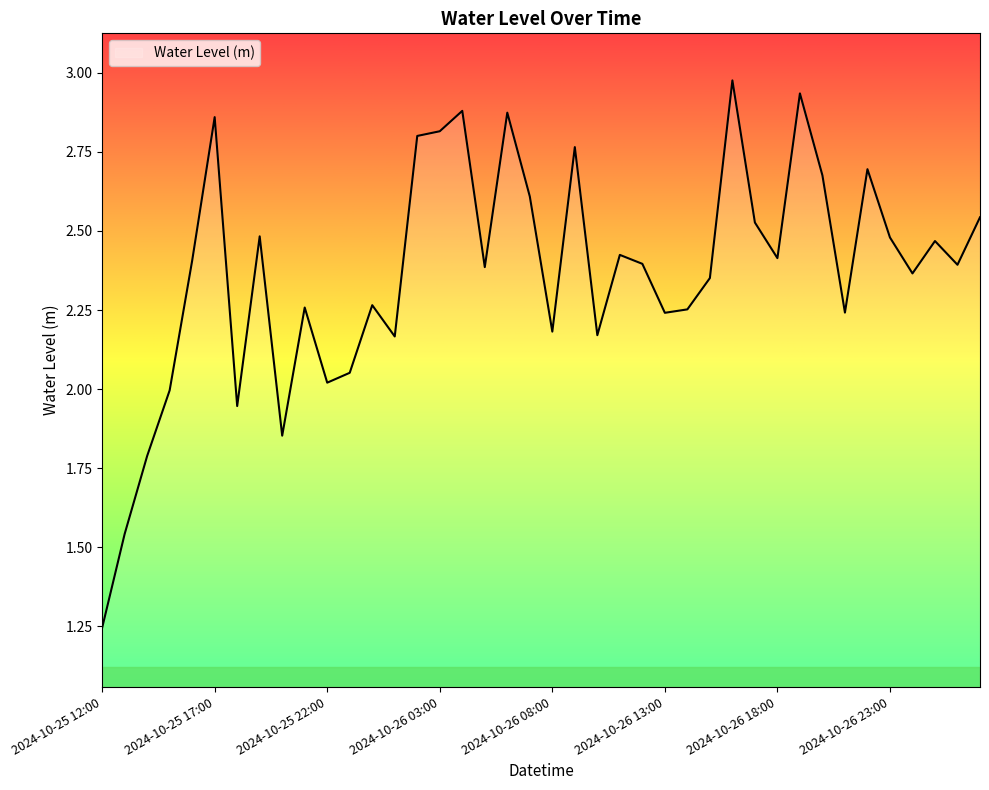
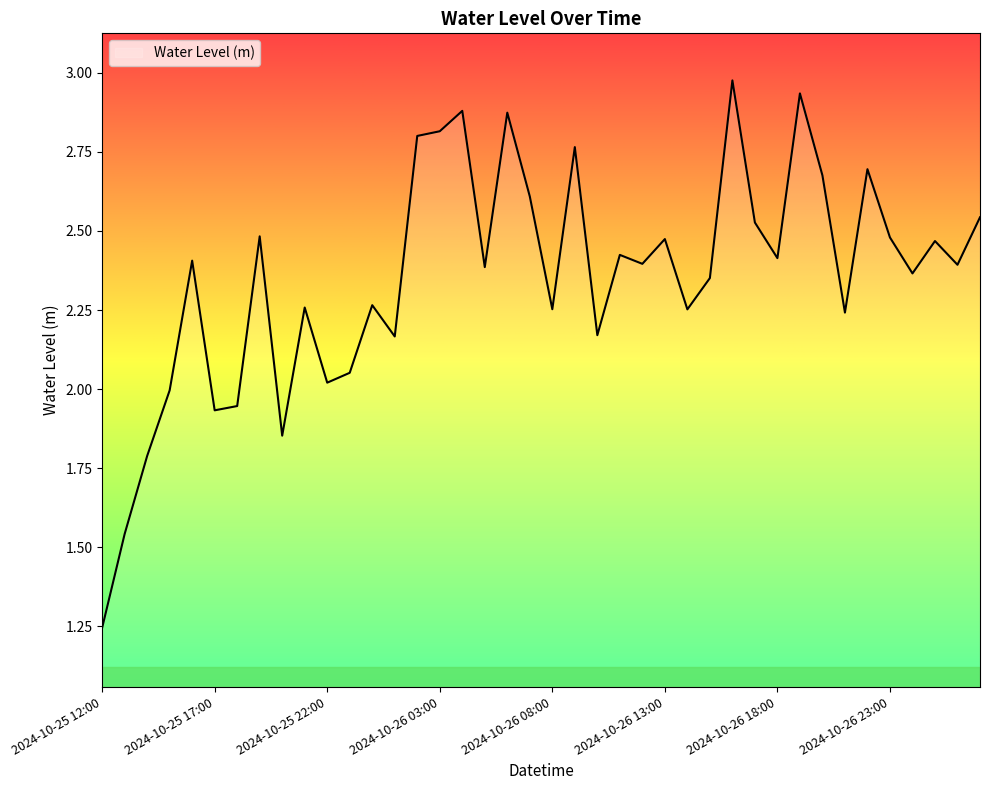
2024-10-25 17:00: 2.86 -> 1.93
2024-10-26 08:00: 2.18 -> 2.25
2024-10-26 13:00: 2.24 -> 2.47
